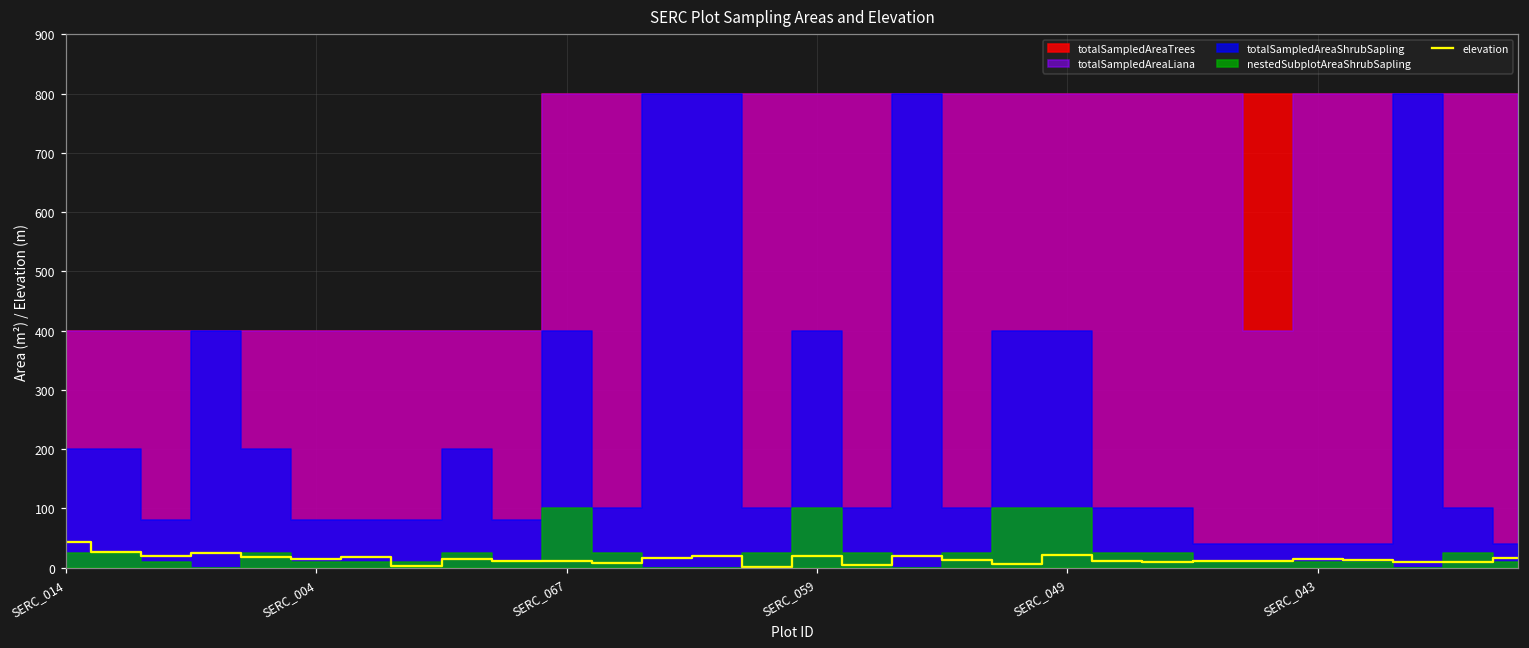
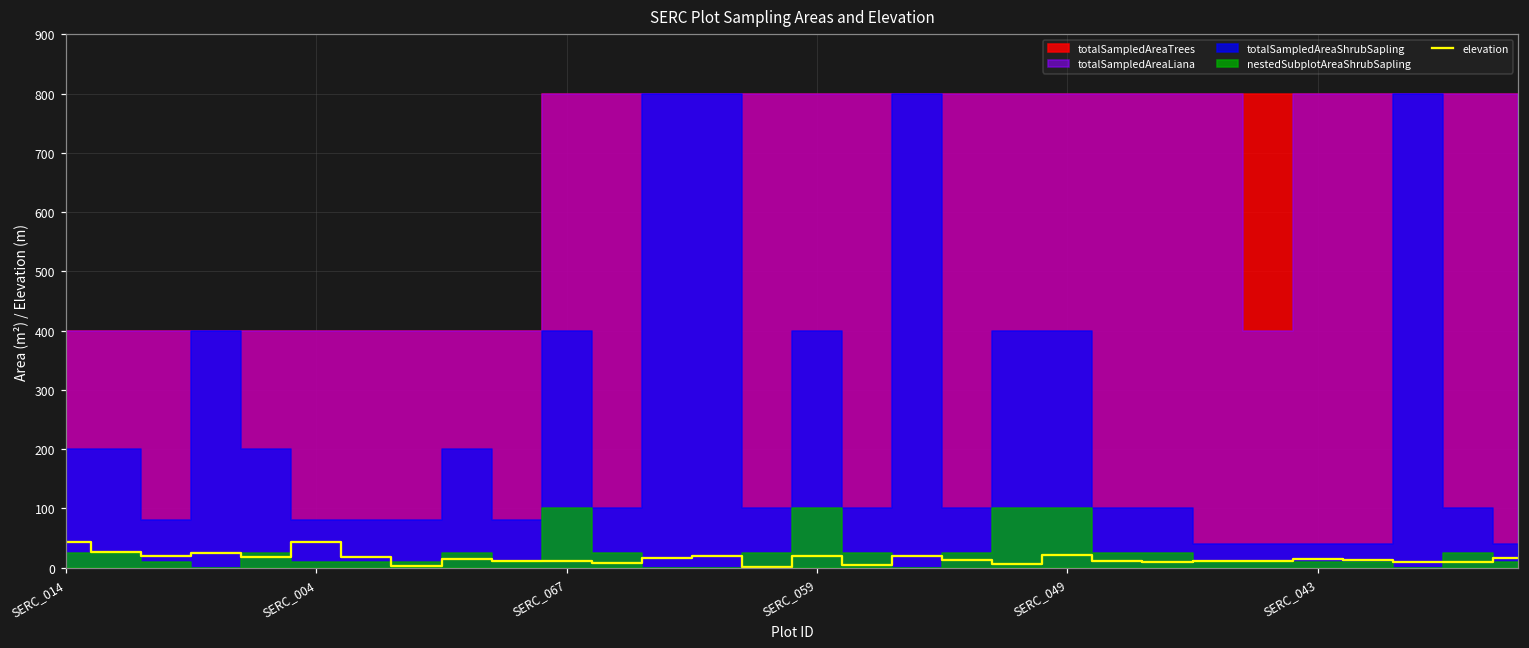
elevation, SERC_004: 10 -> 40
